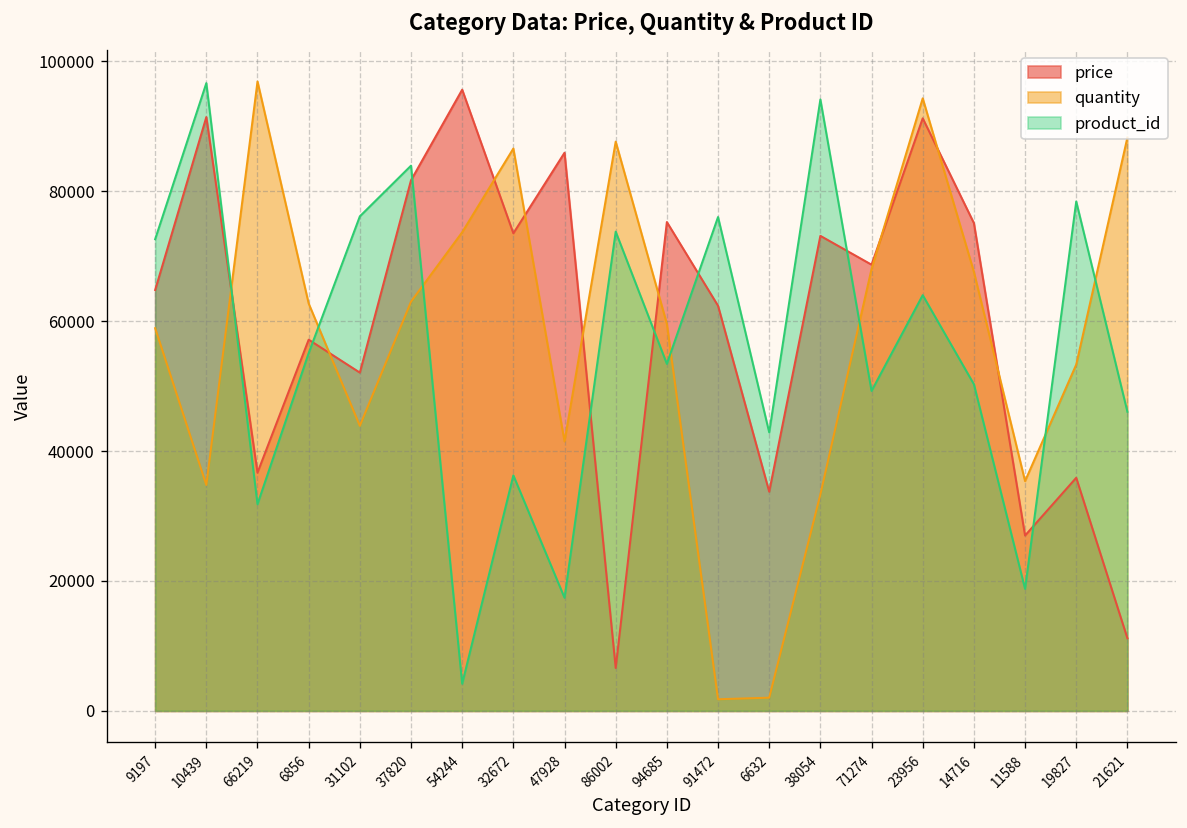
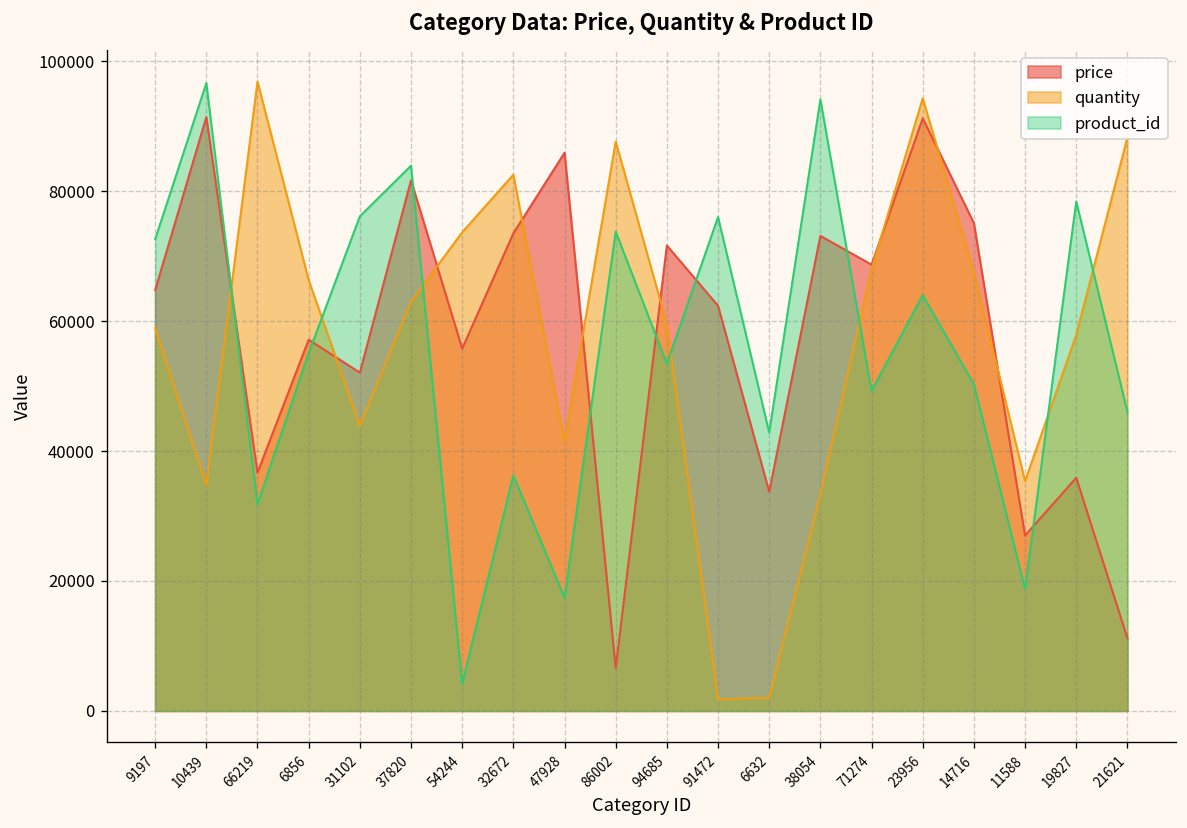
quantity, 6856: 63000 -> 66000
price, 54244: 96000 -> 56000
quantity, 32672: 87000 -> 83000
price, 94685: 75000 -> 72000
quantity, 19827: 53000 -> 58000
